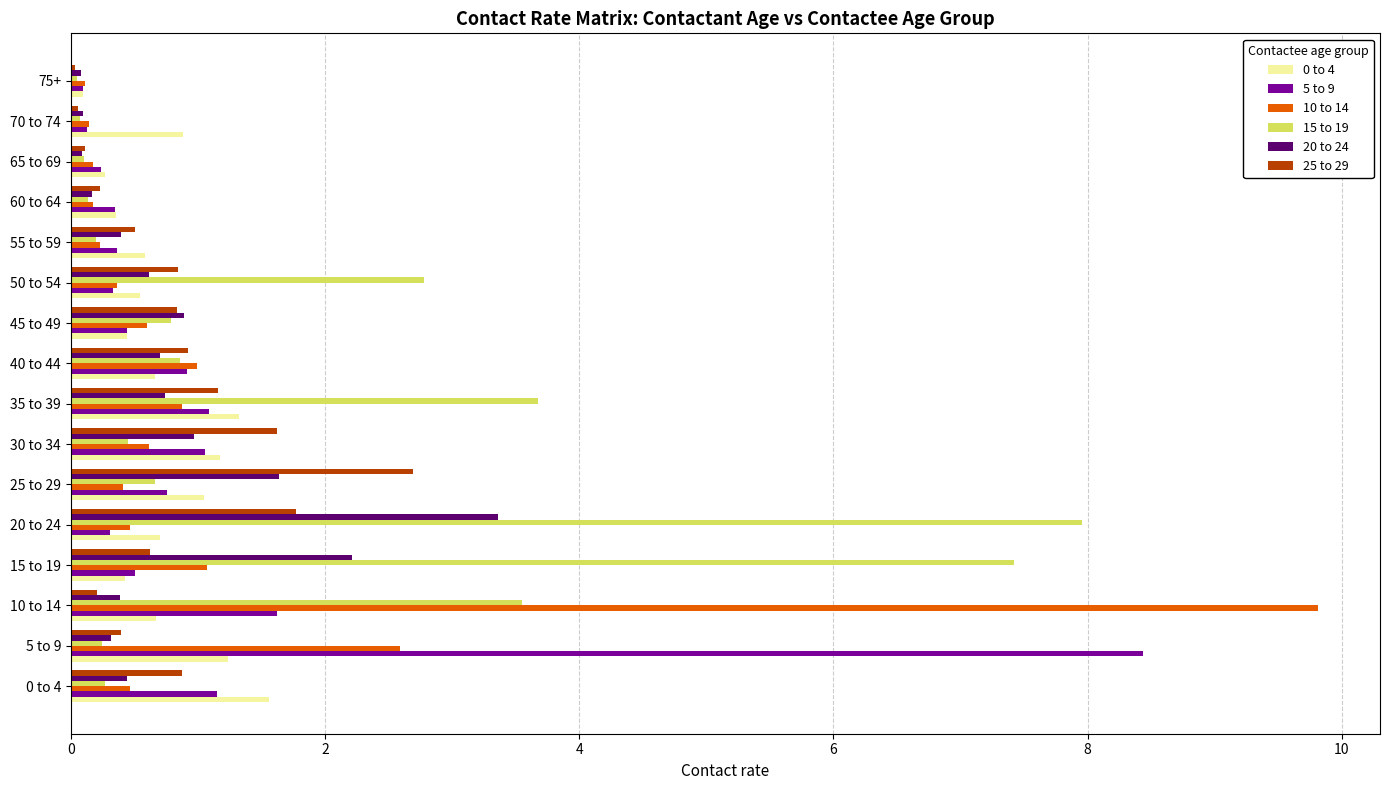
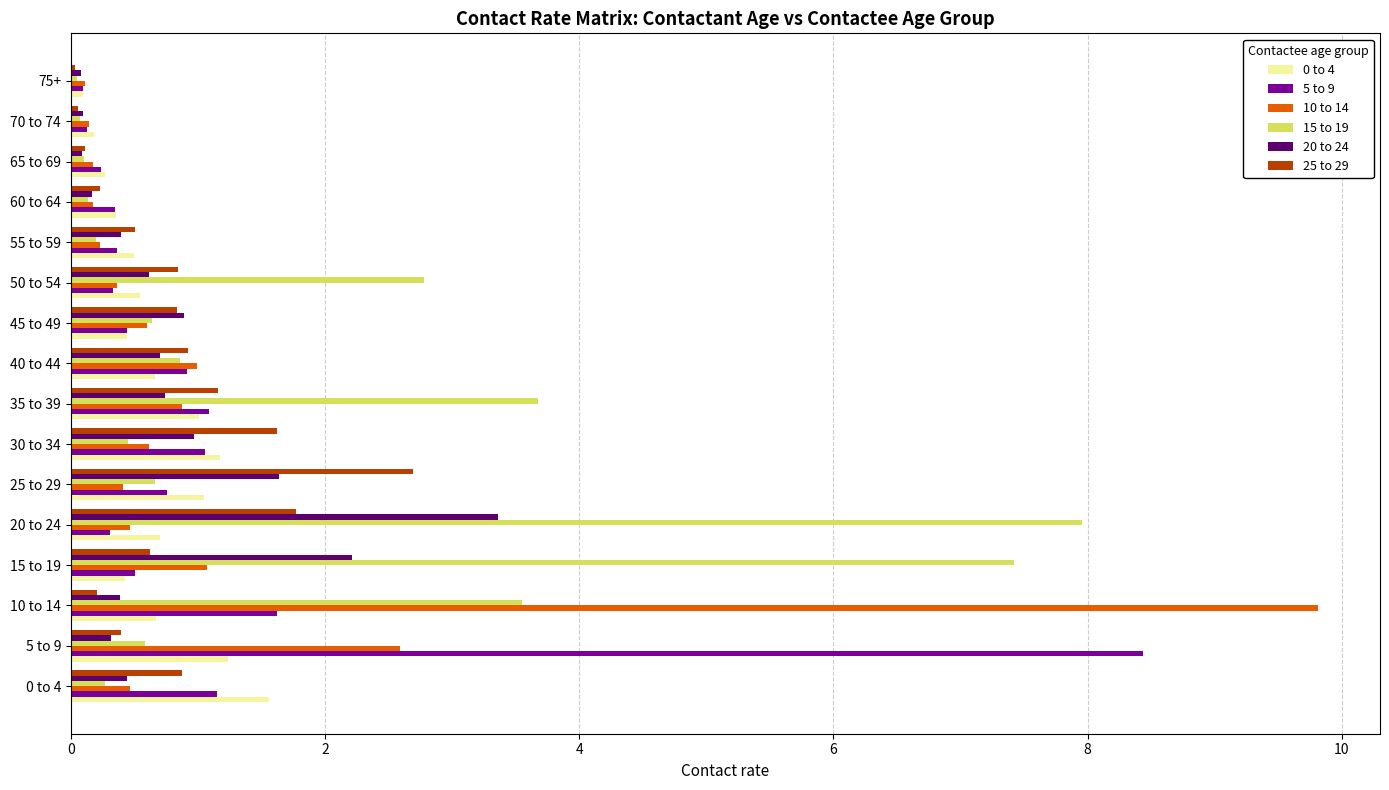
0 to 4, 70 to 74: 0.88 -> 0.18
0 to 4, 55 to 59: 0.59 -> 0.49
15 to 19, 45 to 49: 0.79 -> 0.64
0 to 4, 35 to 39: 1.32 -> 1.01
15 to 19, 5 to 9: 0.25 -> 0.58
